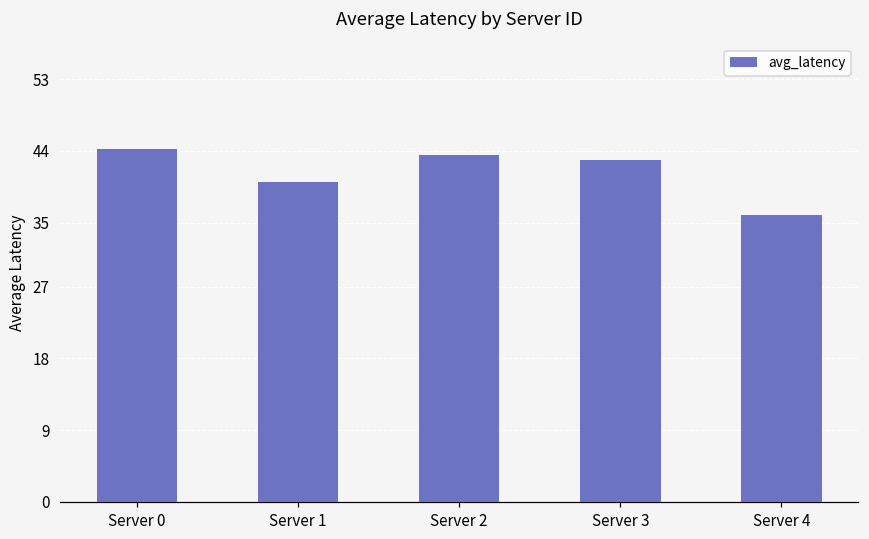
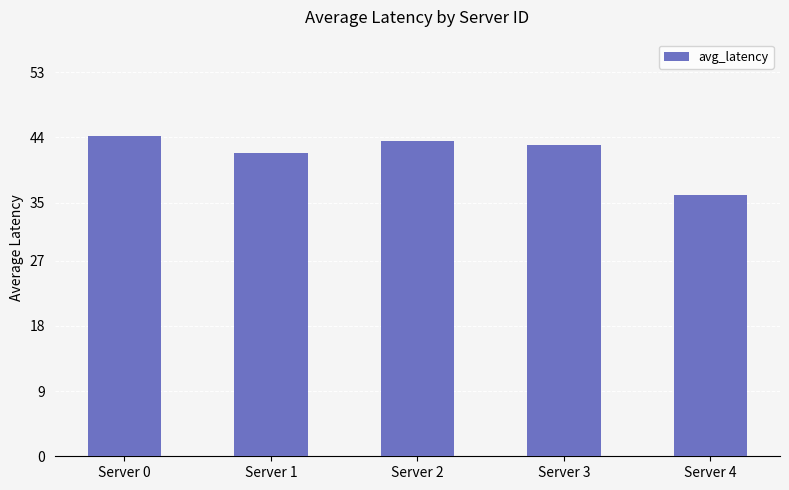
Server 1: 40 -> 42
